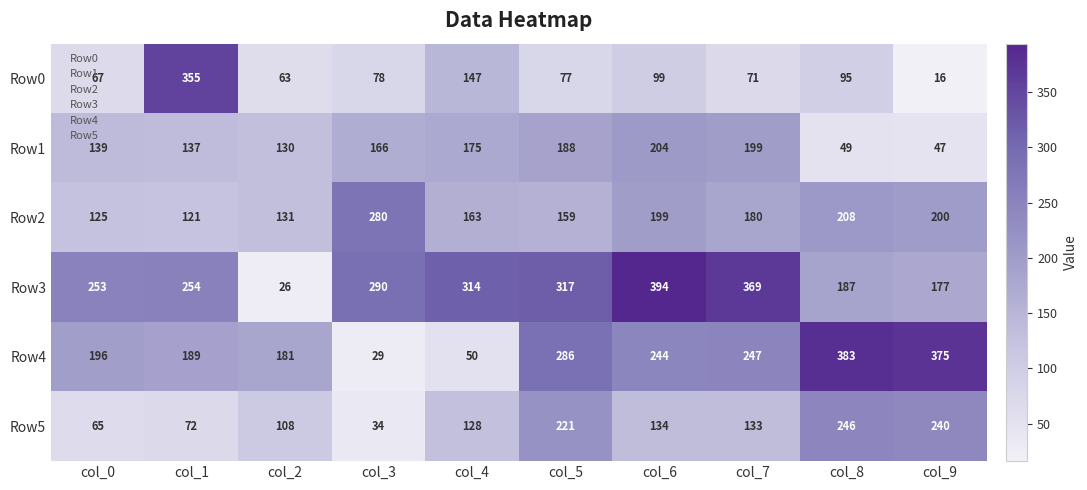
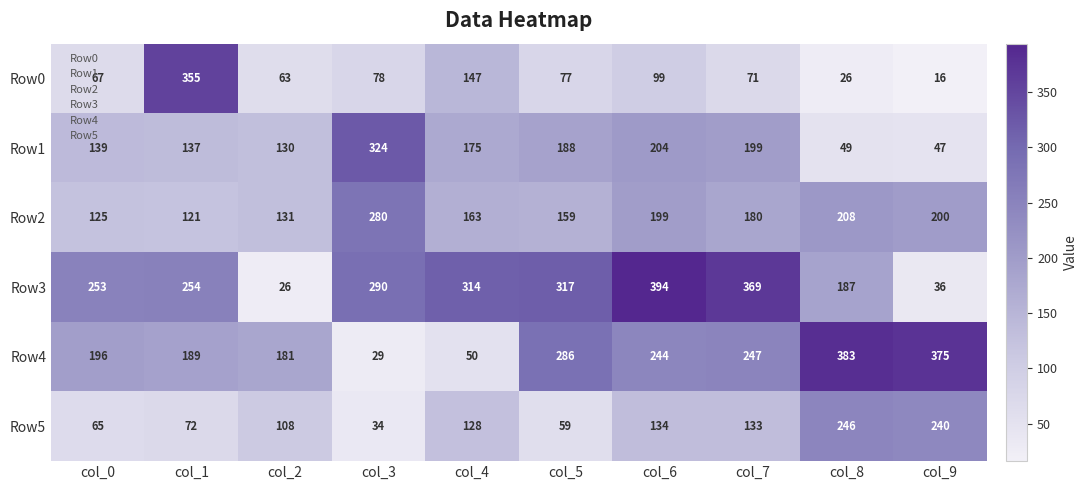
Row0, col_8: 95 -> 26
Row1, col_3: 166 -> 324
Row3, col_9: 177 -> 36
Row5, col_5: 221 -> 59
